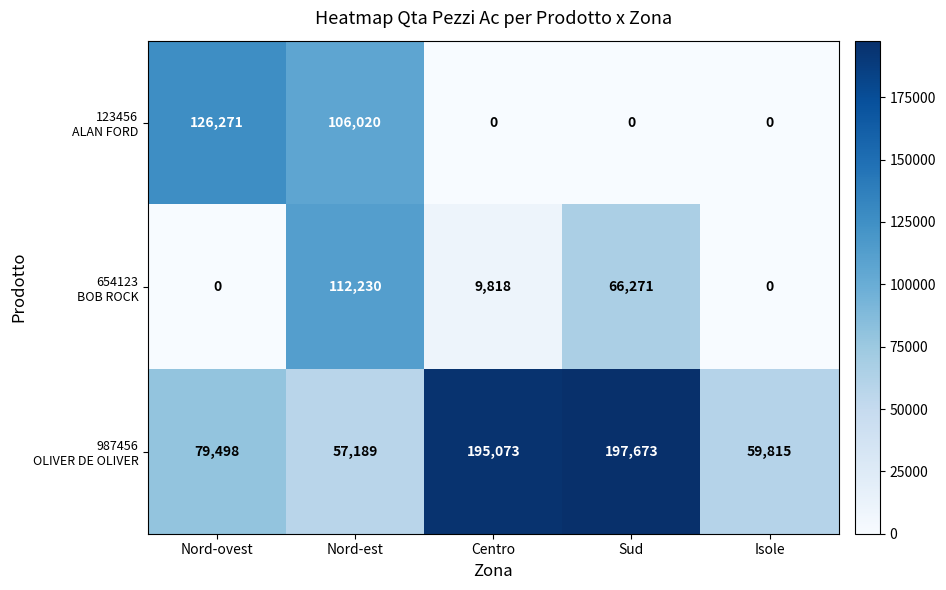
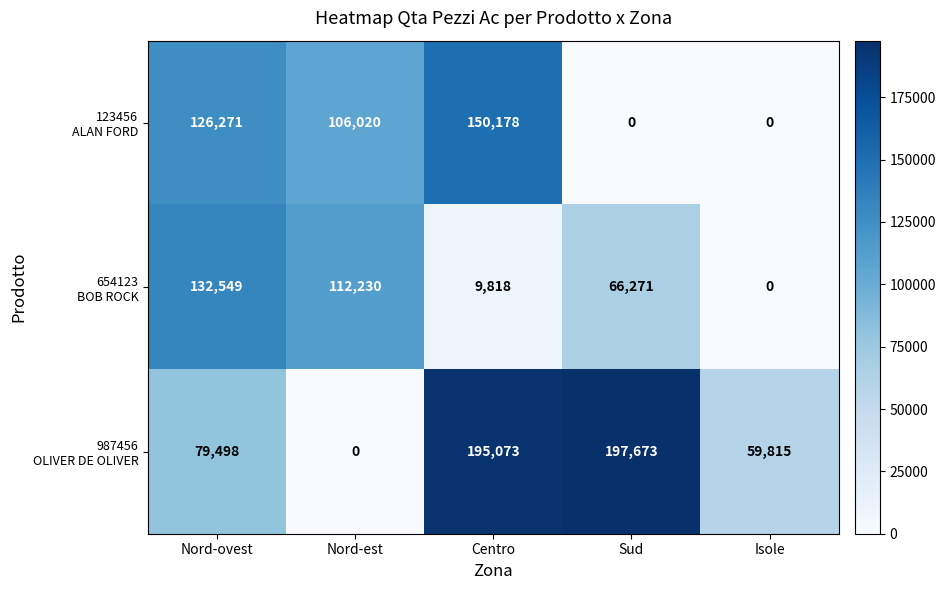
123456 ALAN FORD, Centro: 0 -> 150,178
654123 BOB ROCK, Nord-ovest: 0 -> 132,549
987456 OLIVER DE OLIVER, Nord-est: 57,189 -> 0
